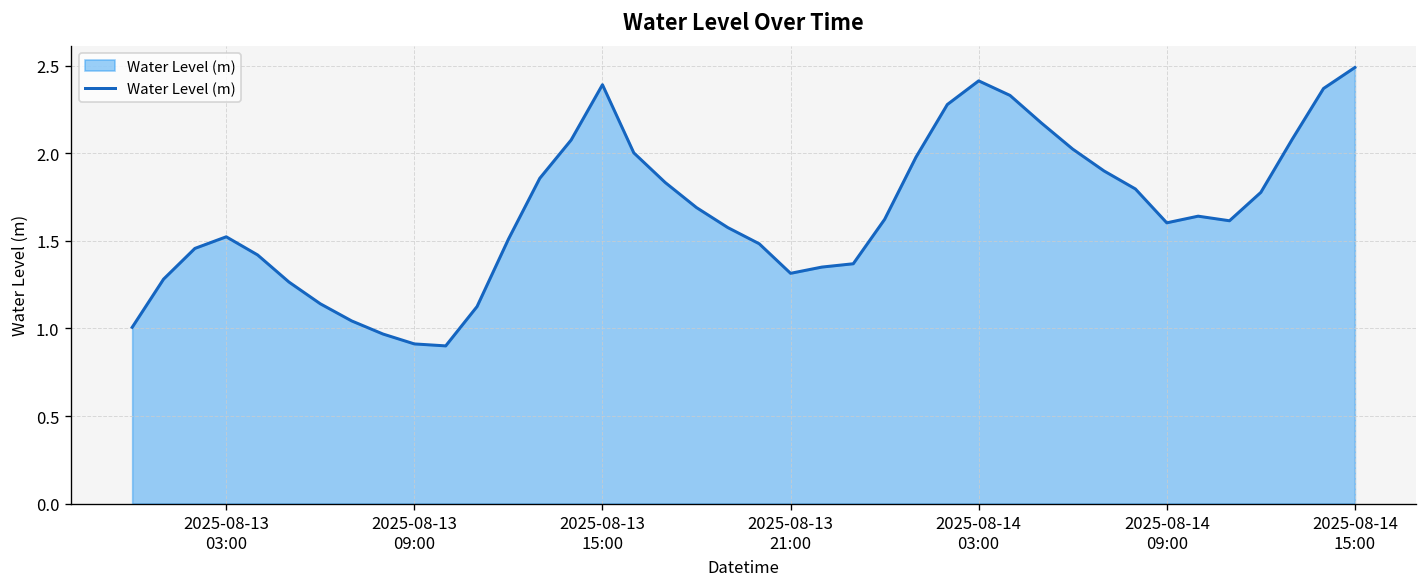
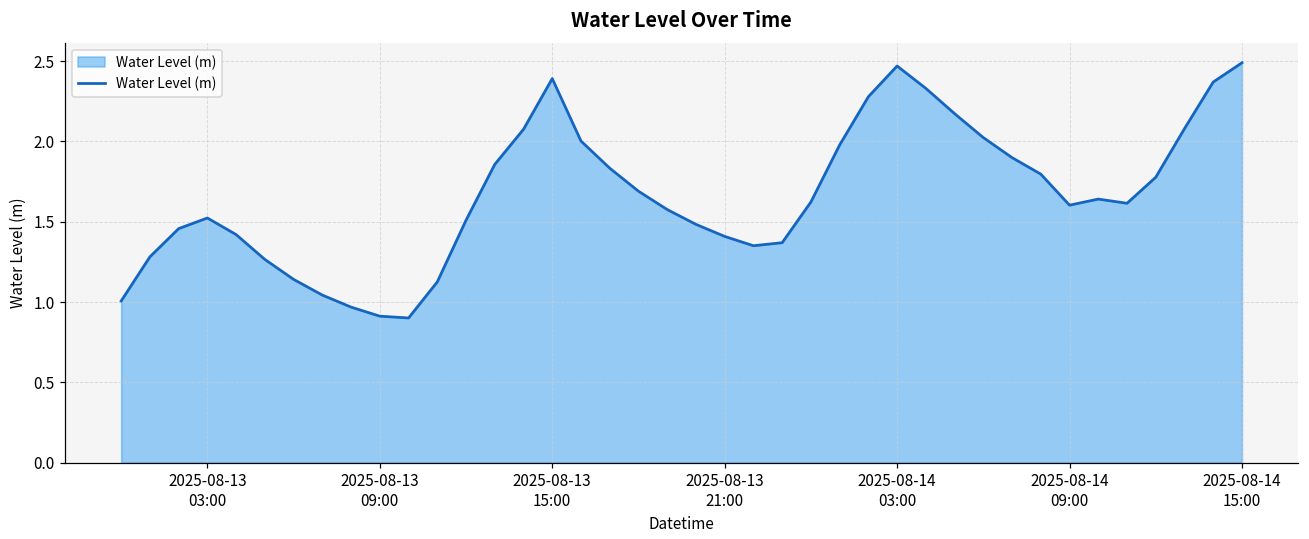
2025-08-13 21:00: 1.31 -> 1.41
2025-08-14 03:00: 2.41 -> 2.47
